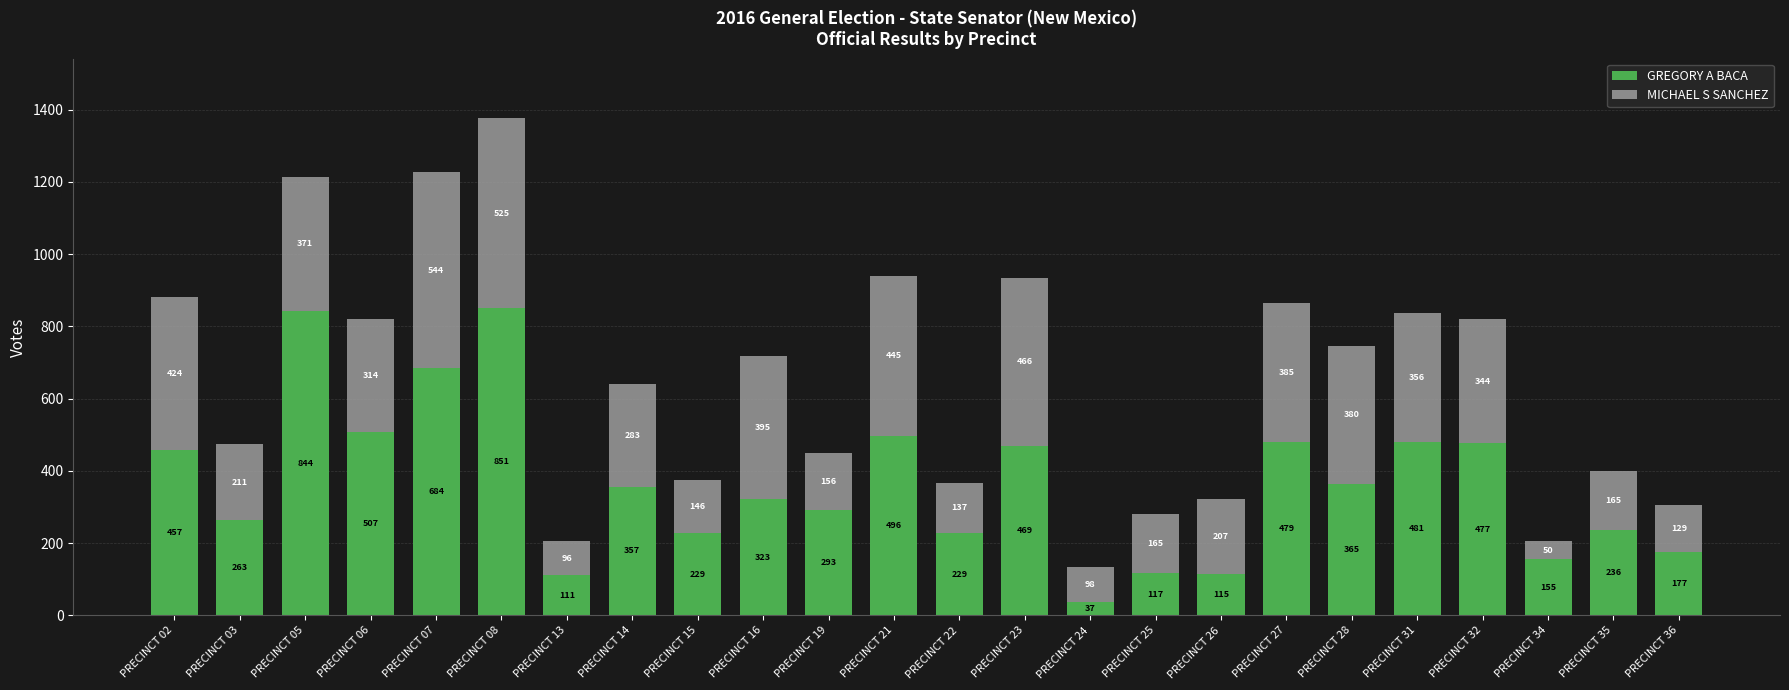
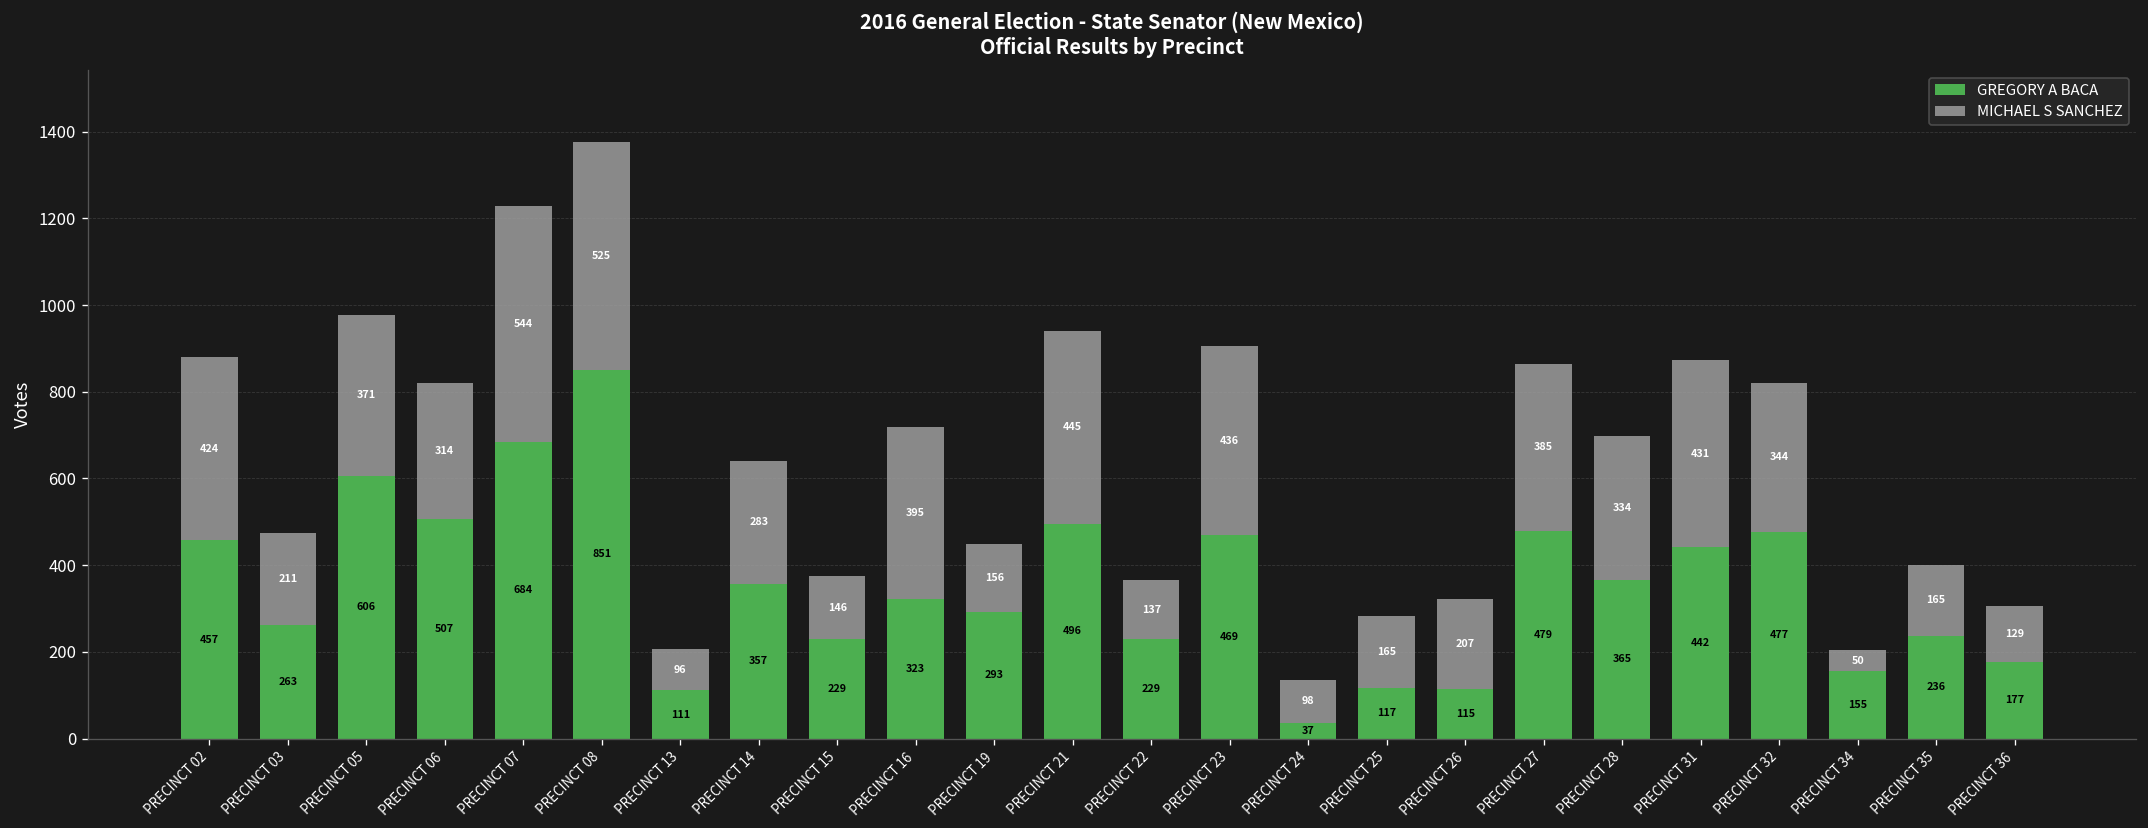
GREGORY A BACA, PRECINCT 05: 844 -> 606
MICHAEL S SANCHEZ, PRECINCT 23: 466 -> 436
MICHAEL S SANCHEZ, PRECINCT 28: 380 -> 334
GREGORY A BACA, PRECINCT 31: 481 -> 442
MICHAEL S SANCHEZ, PRECINCT 31: 356 -> 431
